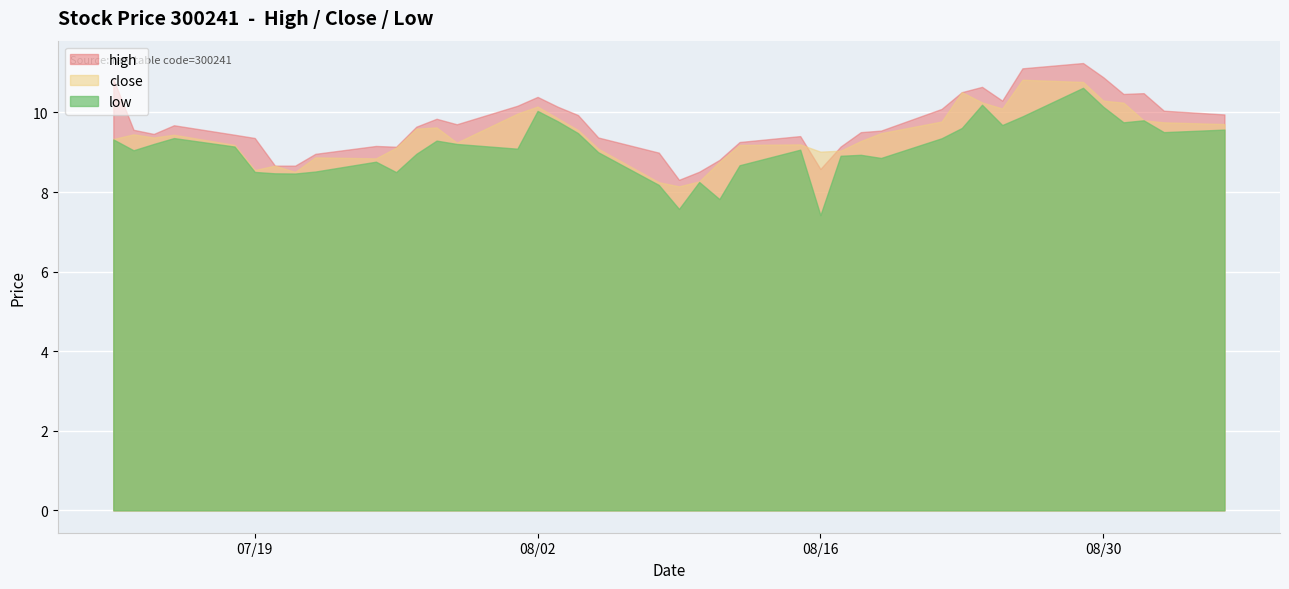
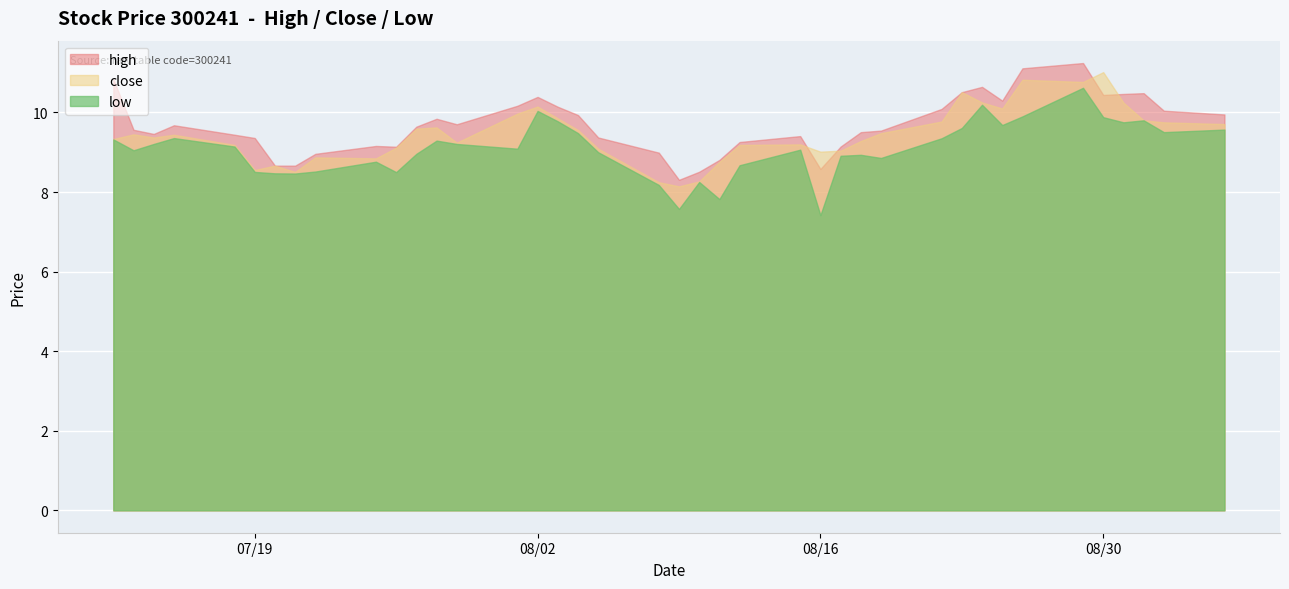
high, 08/30: 10.9 -> 10.4
close, 08/30: 10.3 -> 11.0
low, 08/30: 10.1 -> 9.9
